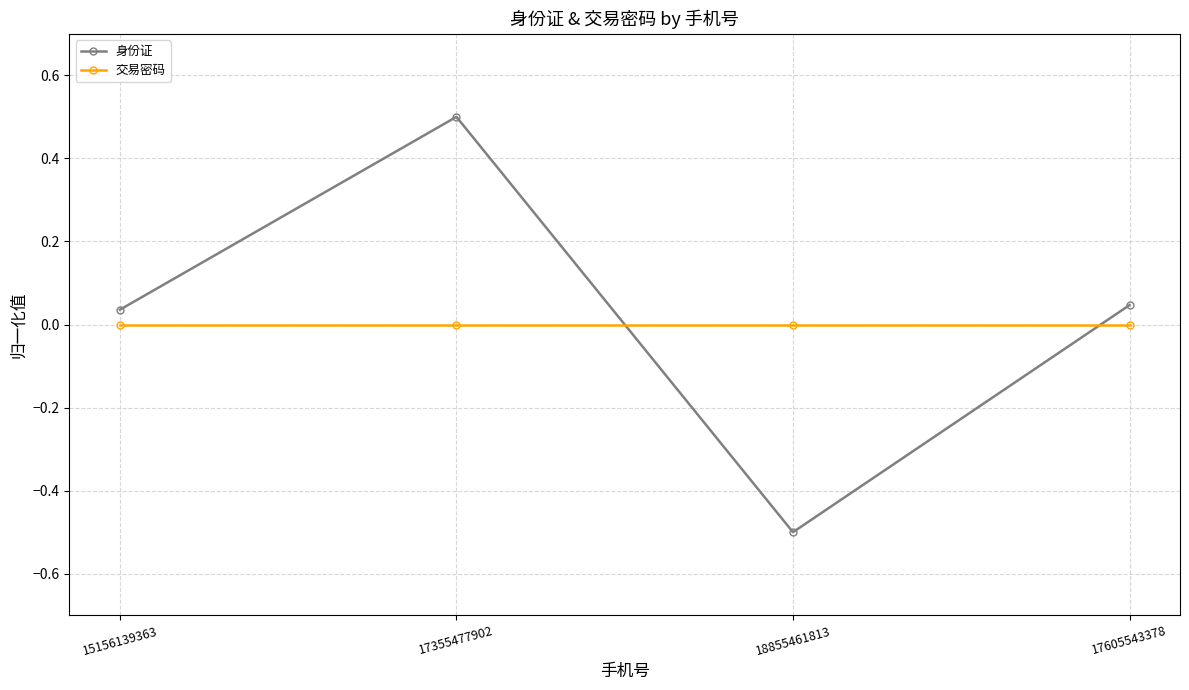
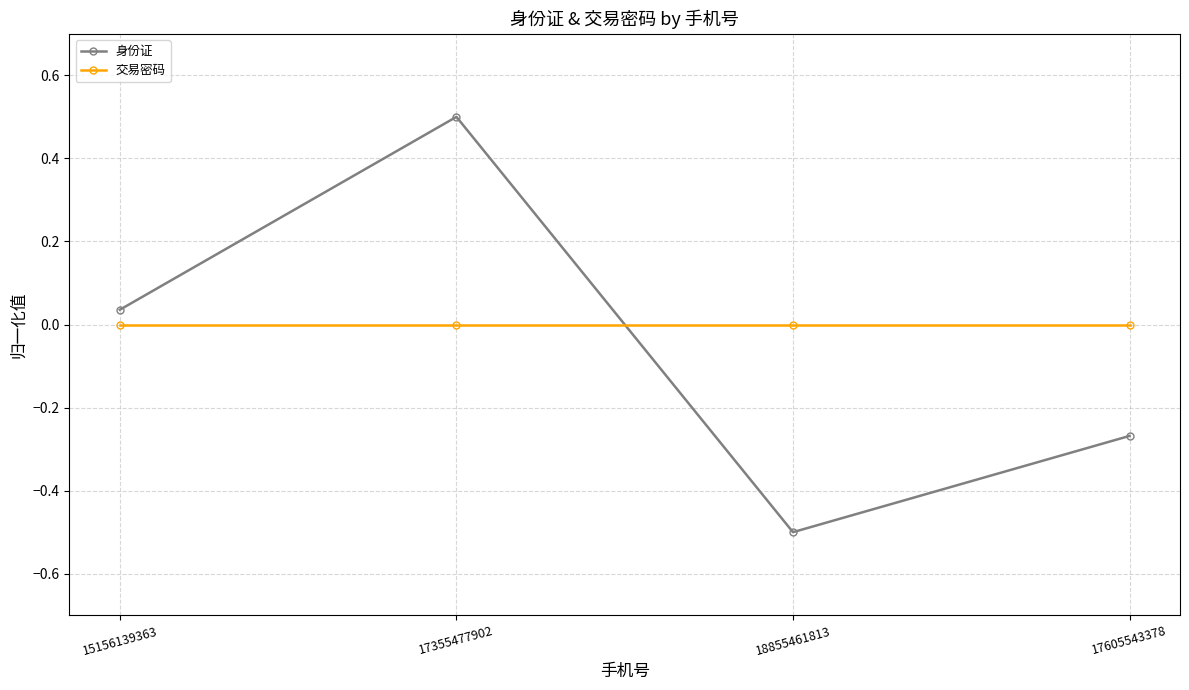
身份证, 17605543378: 0.05 -> -0.27
